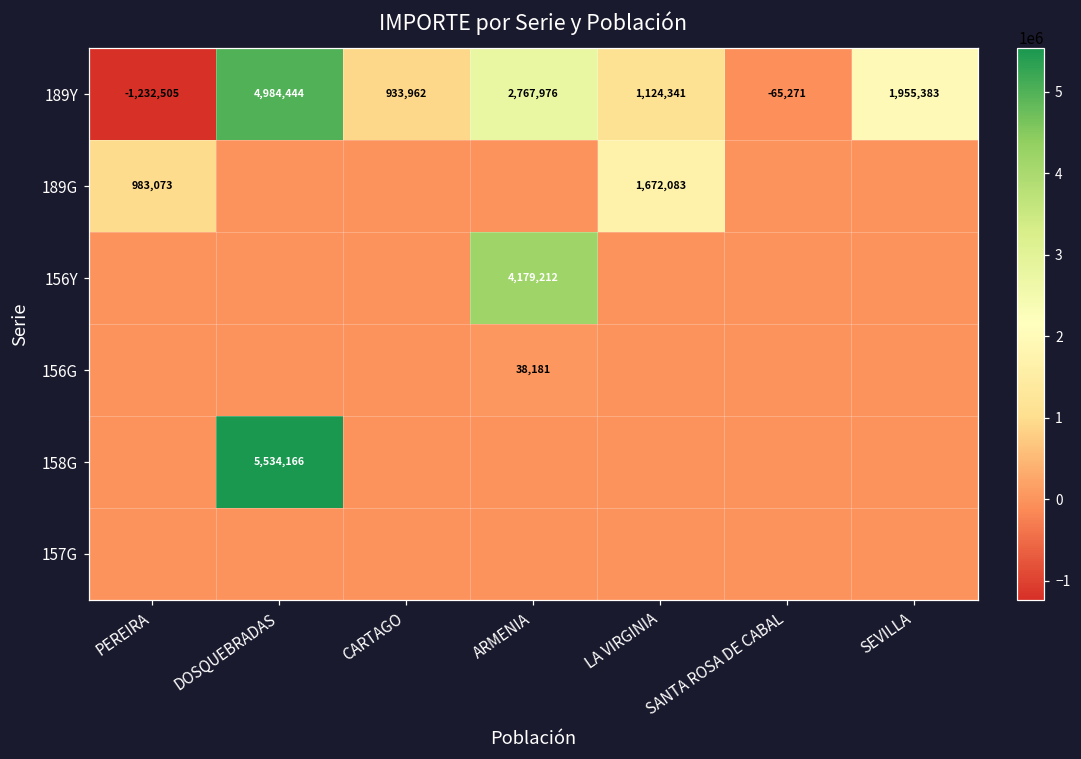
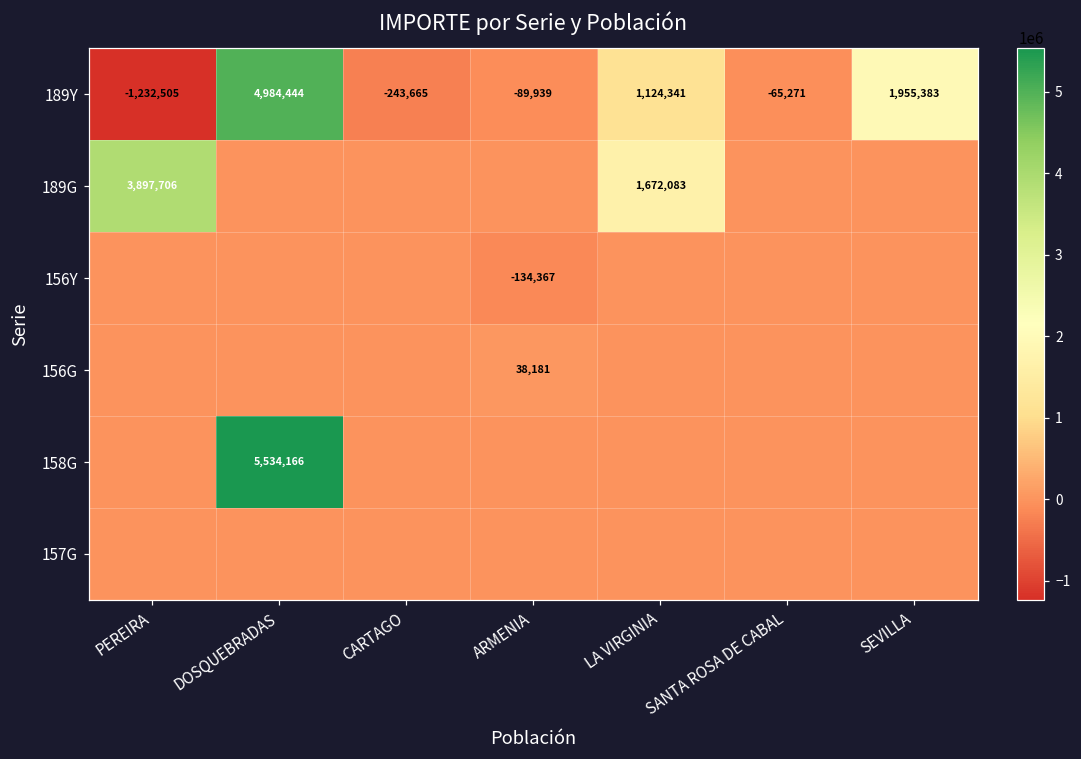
189Y, CARTAGO: 933,962 -> -243,665
189Y, ARMENIA: 2,767,976 -> -89,939
189G, PEREIRA: 983,073 -> 3,897,706
156Y, ARMENIA: 4,179,212 -> -134,367
